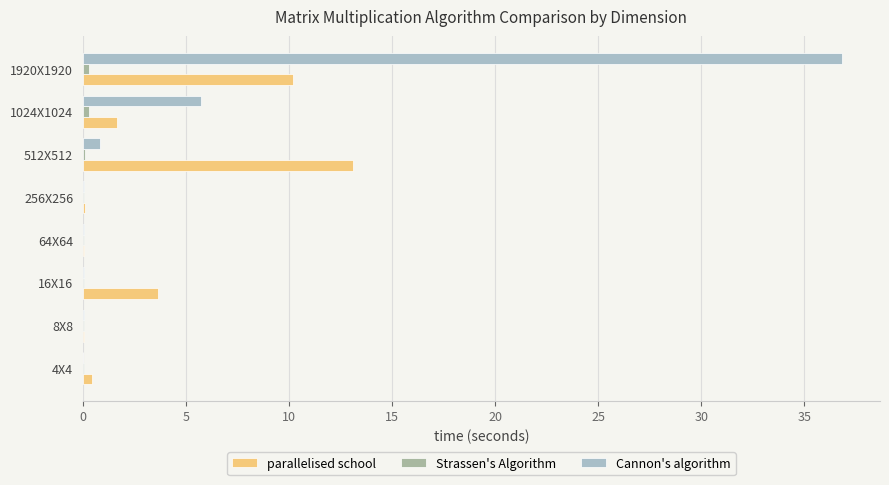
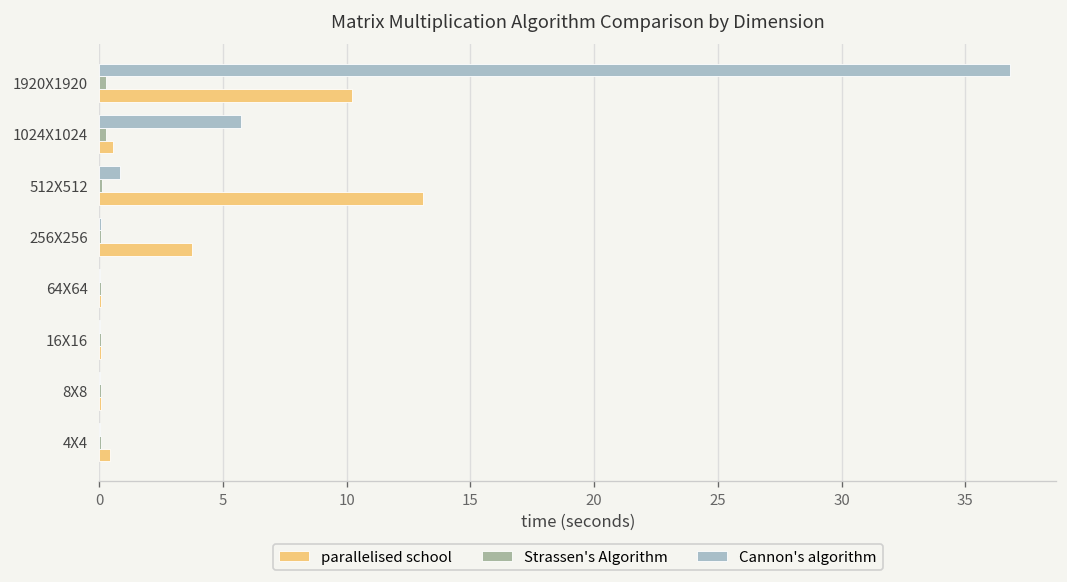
parallelised school, 1024X1024: 1.6 -> 0.6
parallelised school, 256X256: 0.1 -> 3.7
parallelised school, 16X16: 3.6 -> 0.1
